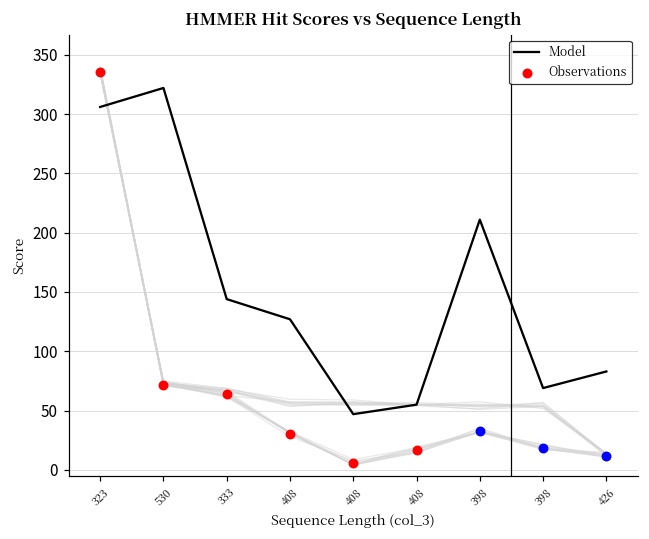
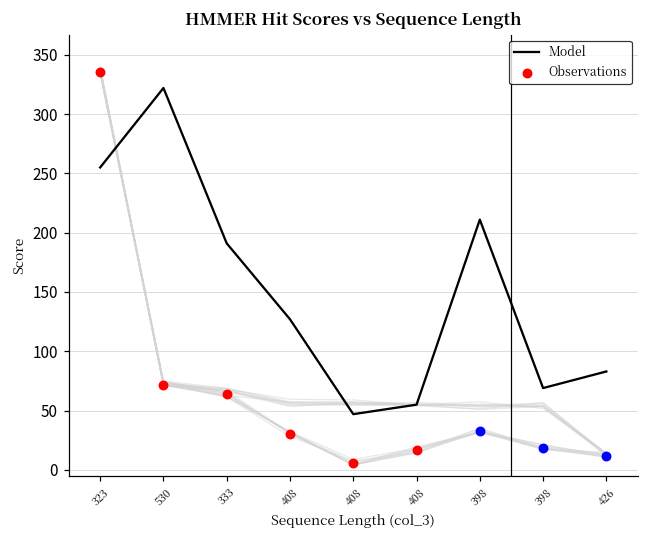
Model, 323: 306 -> 255
Model, 333: 144 -> 191
